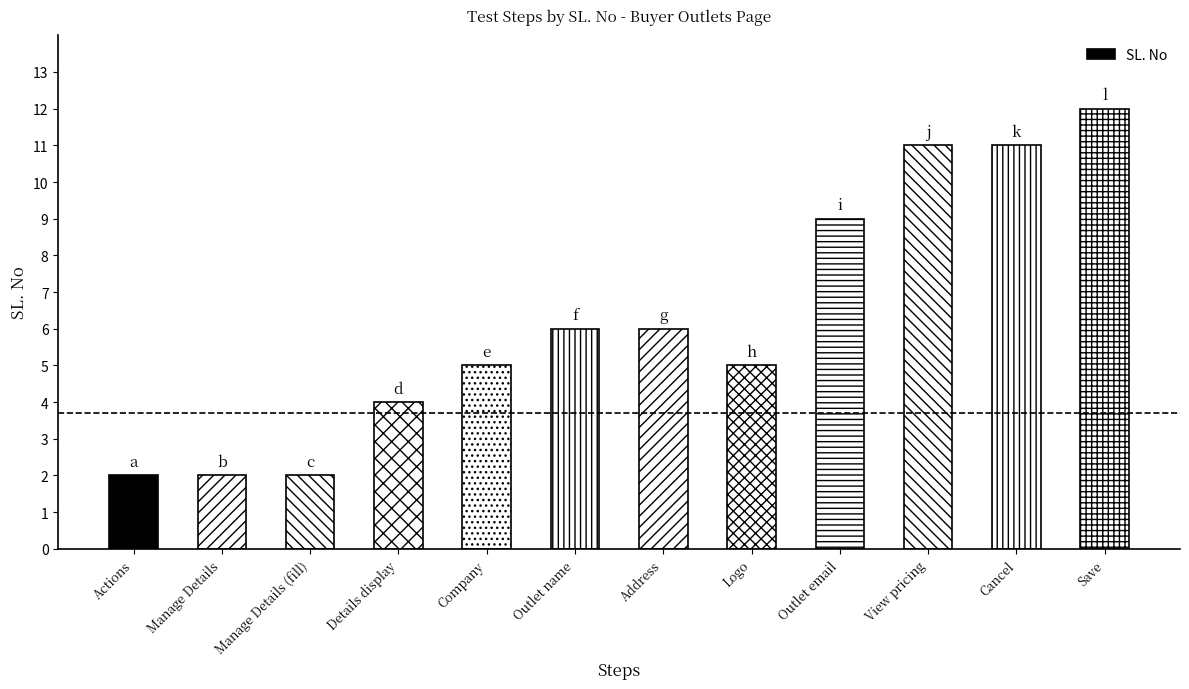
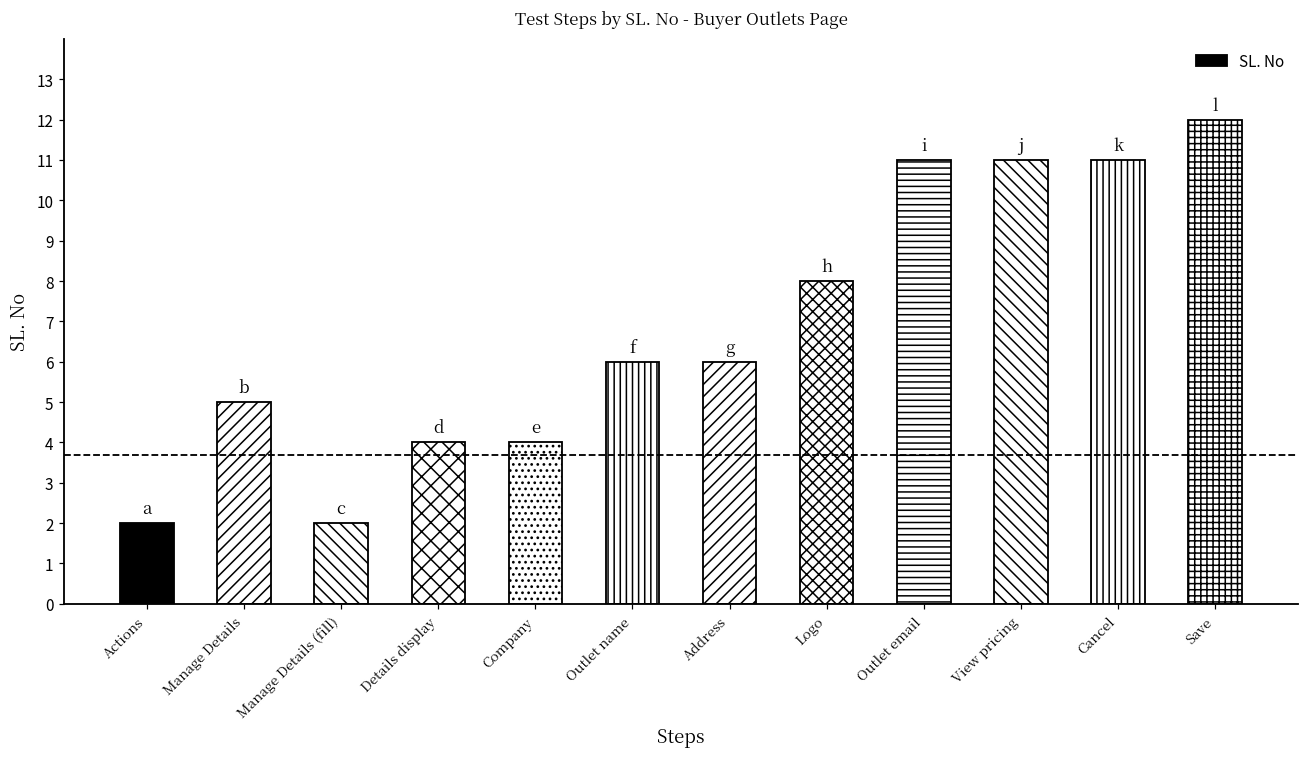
Manage Details: 2 -> 5
Company: 5 -> 4
Logo: 5 -> 8
Outlet email: 9 -> 11
